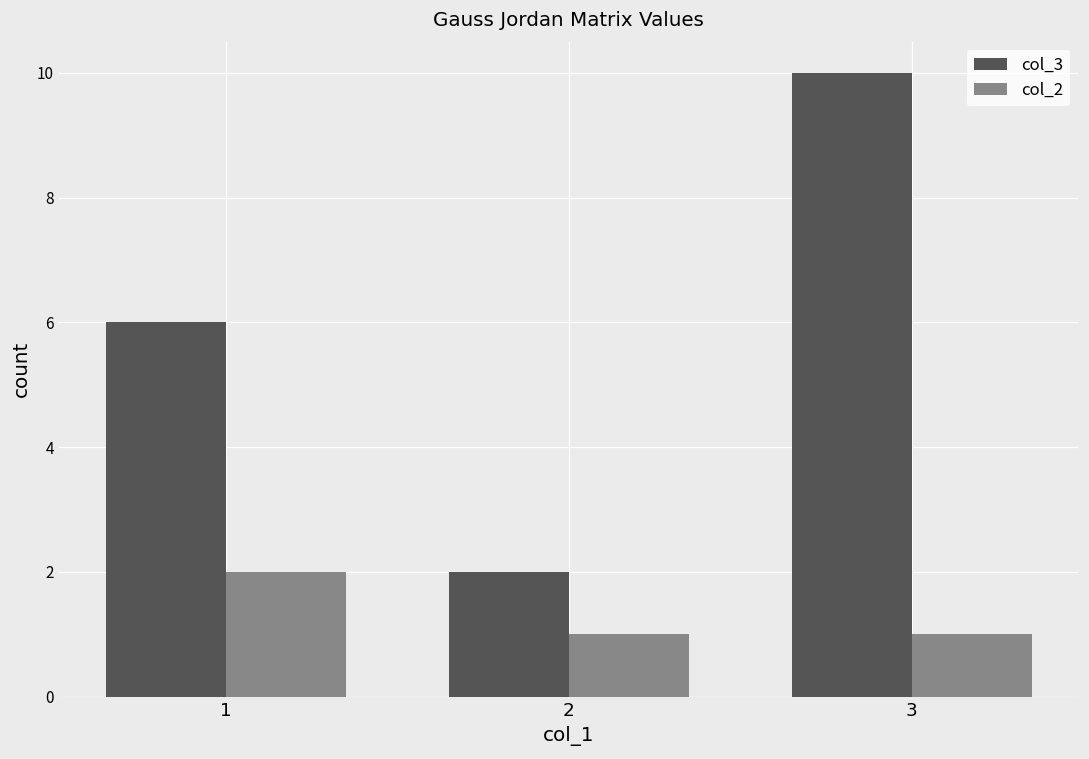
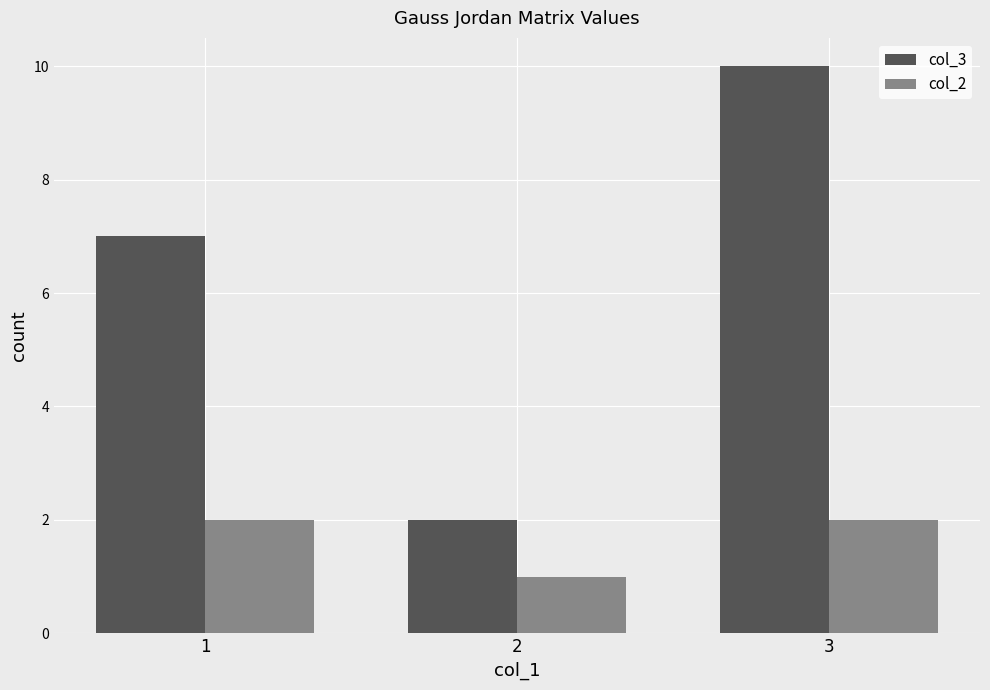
col_3, 1: 6 -> 7
col_2, 3: 1 -> 2
